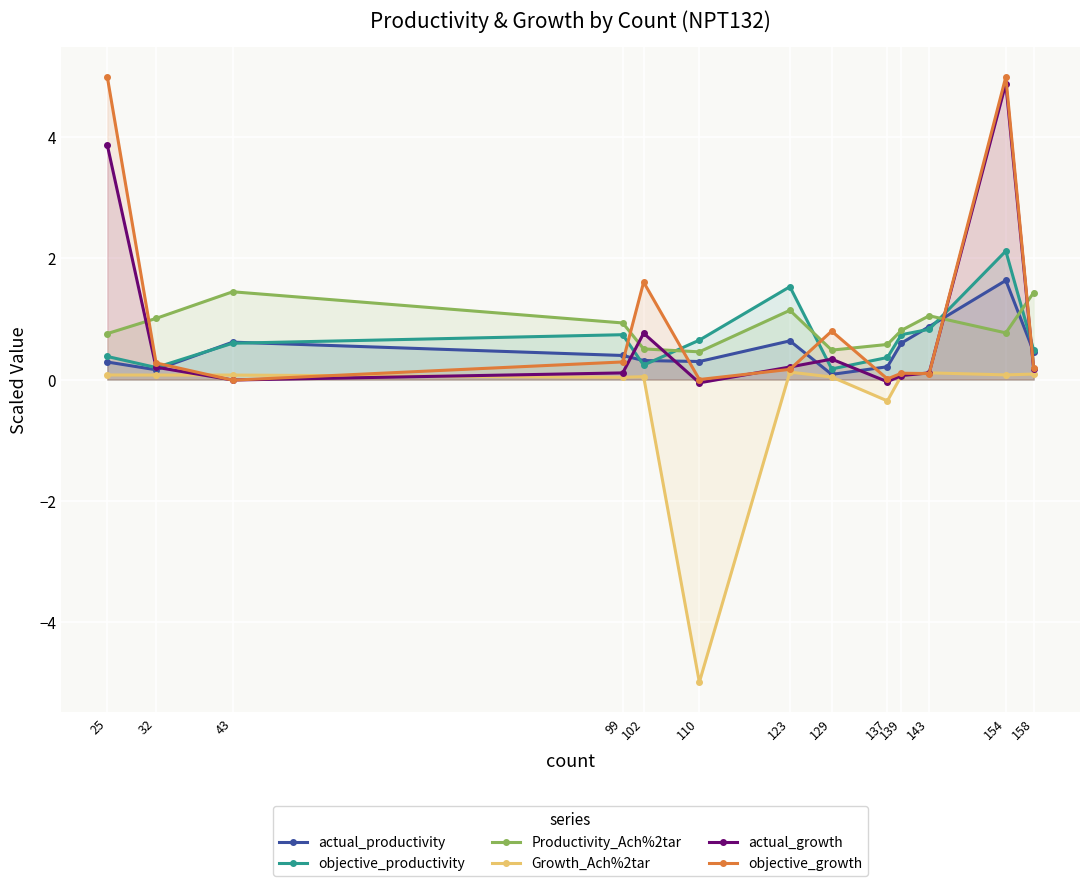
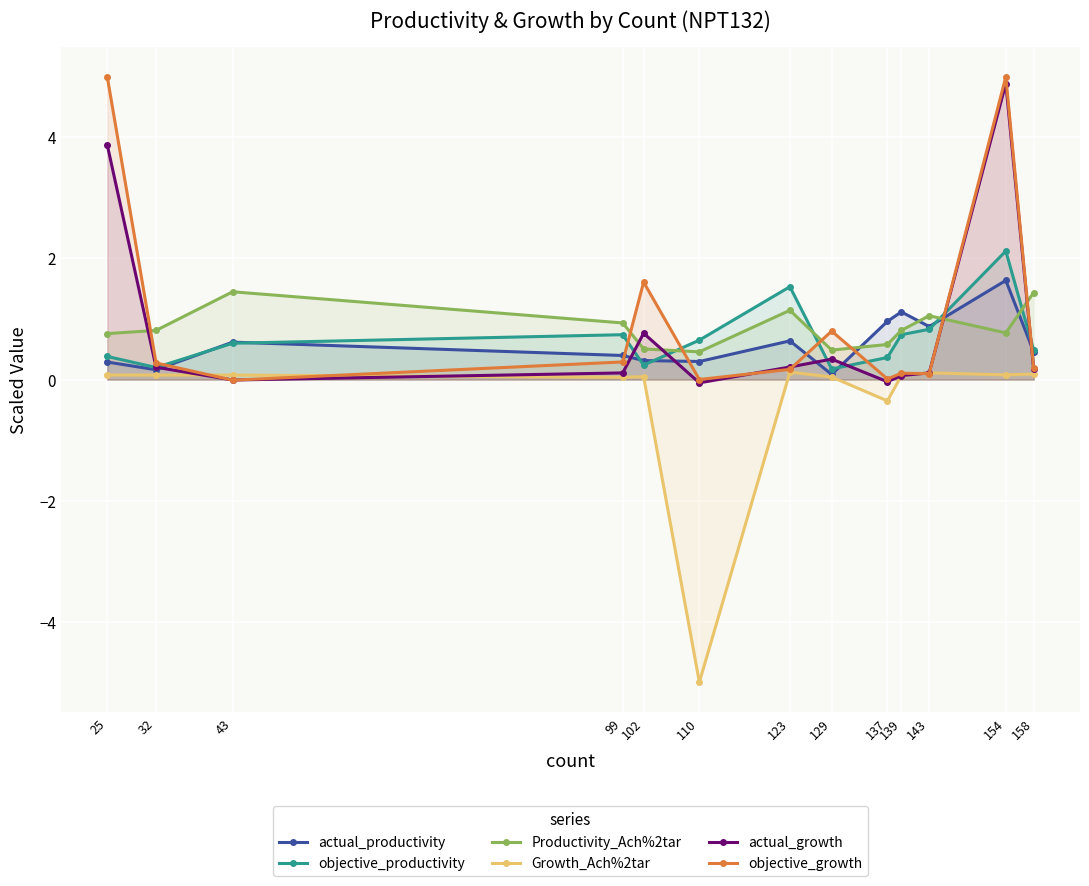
Productivity_Ach%2tar, 32: 1.0 -> 0.8
actual_productivity, 137: 0.2 -> 1.0
actual_productivity, 139: 0.6 -> 1.1
